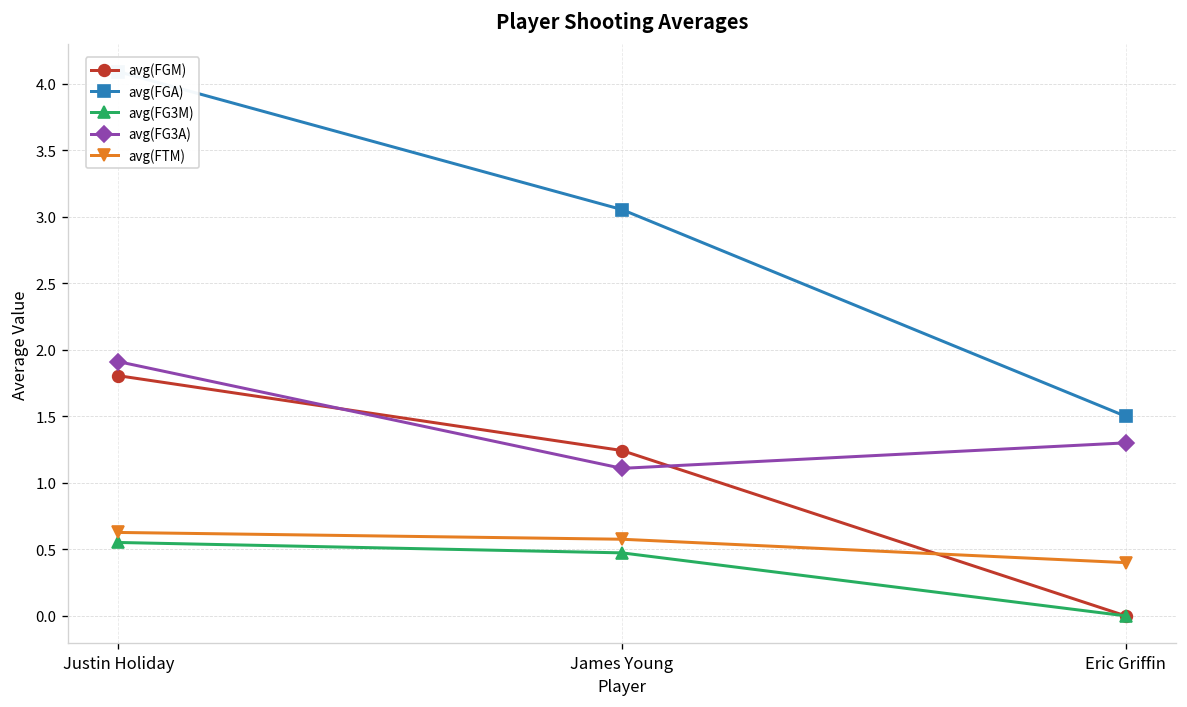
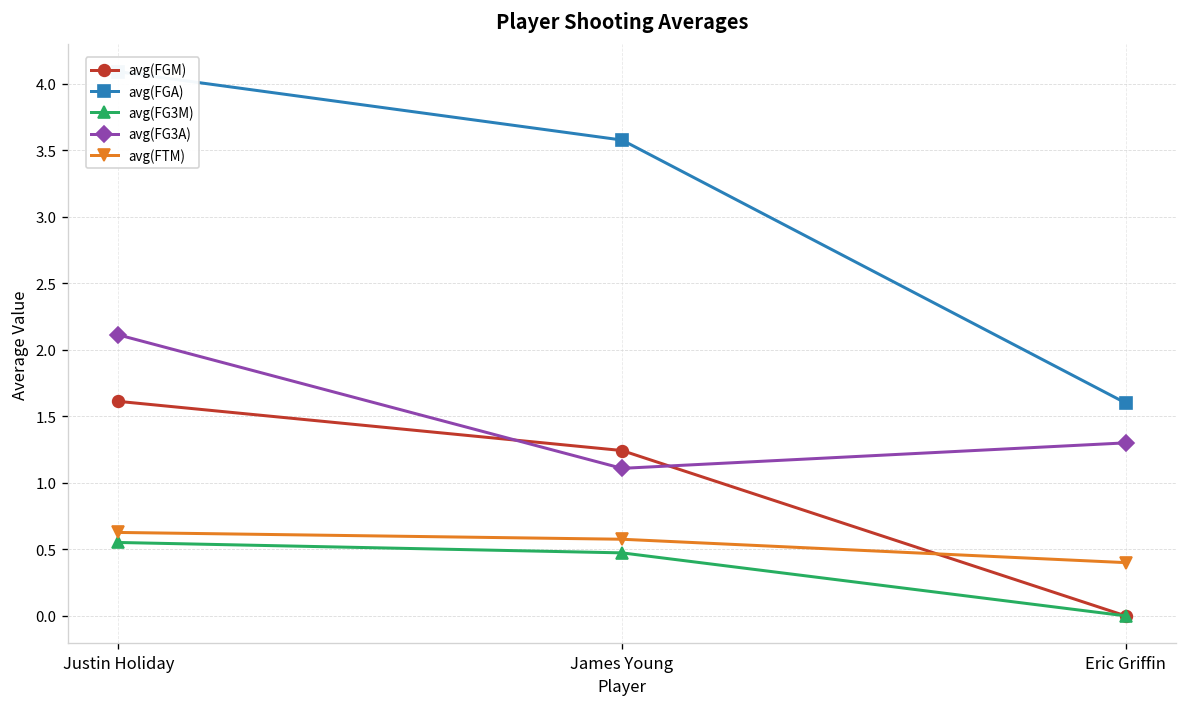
avg(FGM), Justin Holiday: 1.80 -> 1.61
avg(FG3A), Justin Holiday: 1.91 -> 2.11
avg(FGA), James Young: 3.05 -> 3.58
avg(FGA), Eric Griffin: 1.5 -> 1.6
